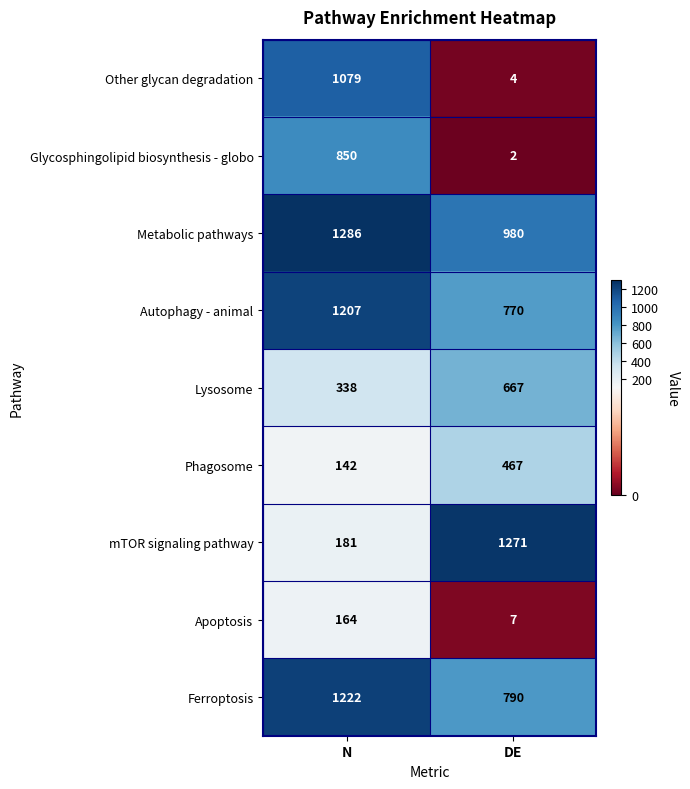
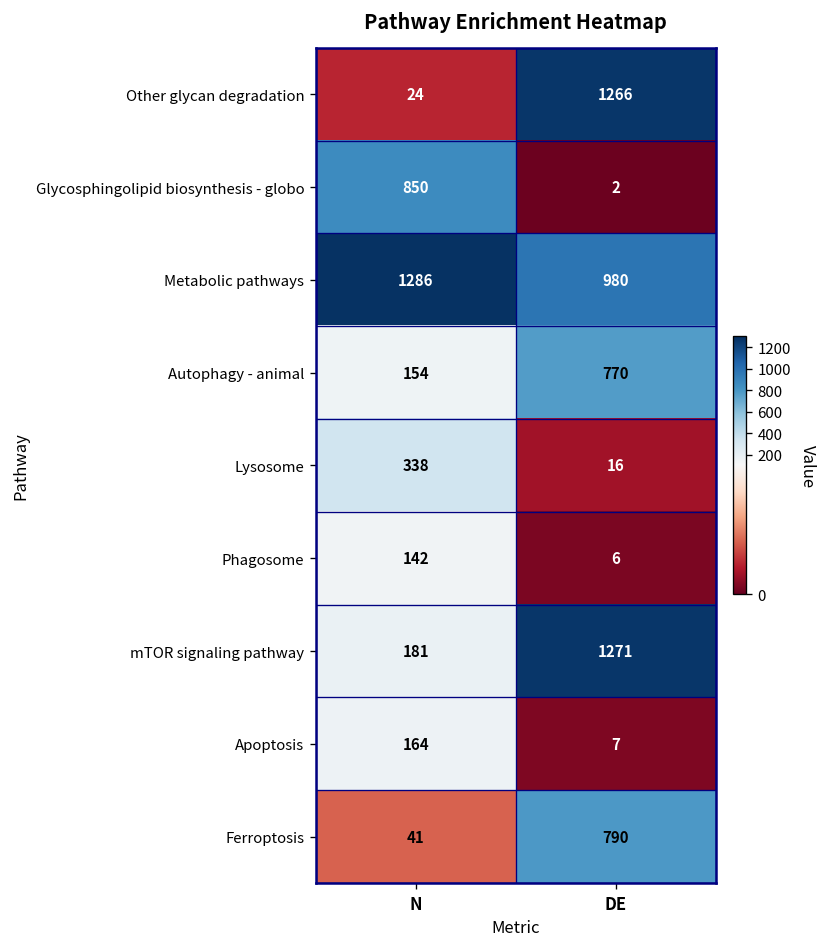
Other glycan degradation, N: 1079 -> 24
Other glycan degradation, DE: 4 -> 1266
Autophagy - animal, N: 1207 -> 154
Lysosome, DE: 667 -> 16
Phagosome, DE: 467 -> 6
Ferroptosis, N: 1222 -> 41
